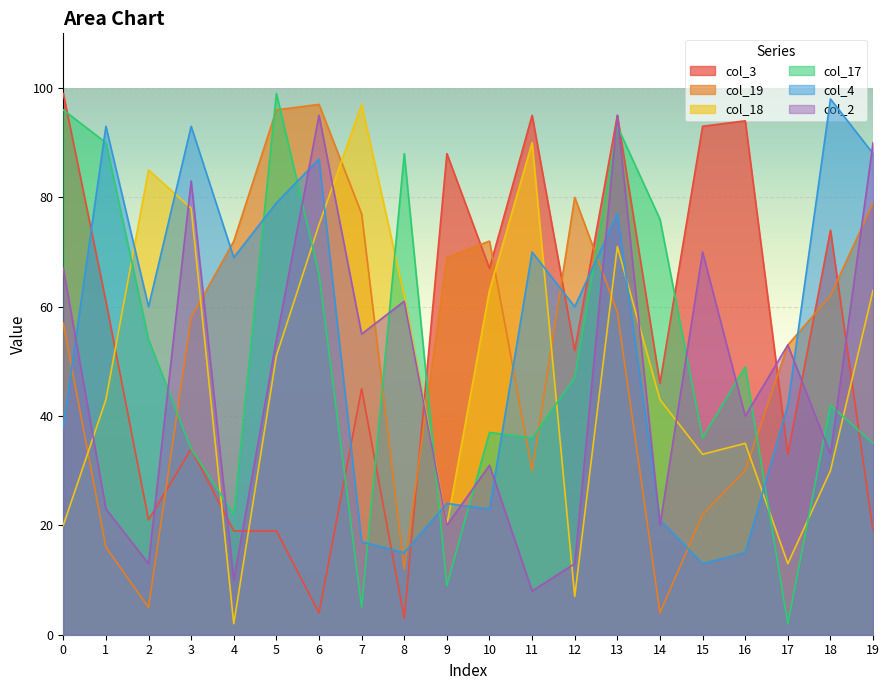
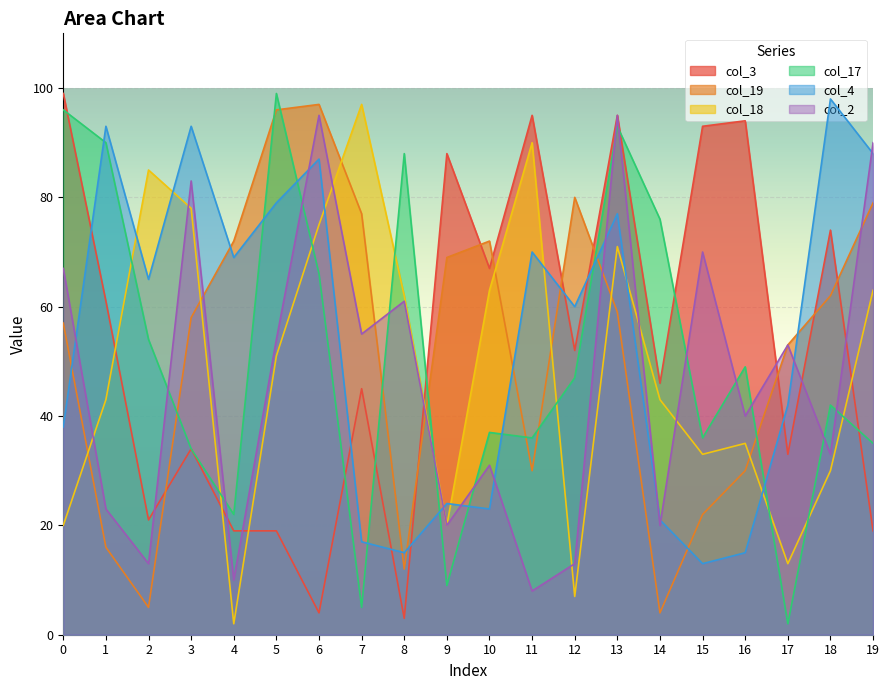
col_4, 2: 60 -> 65
